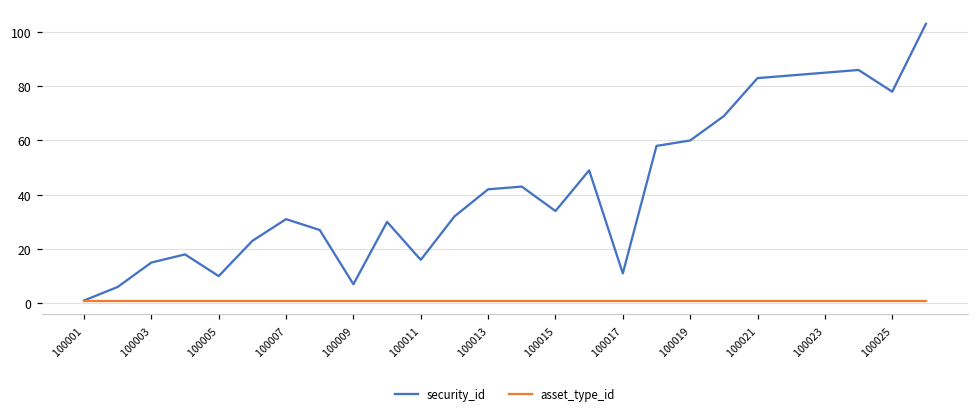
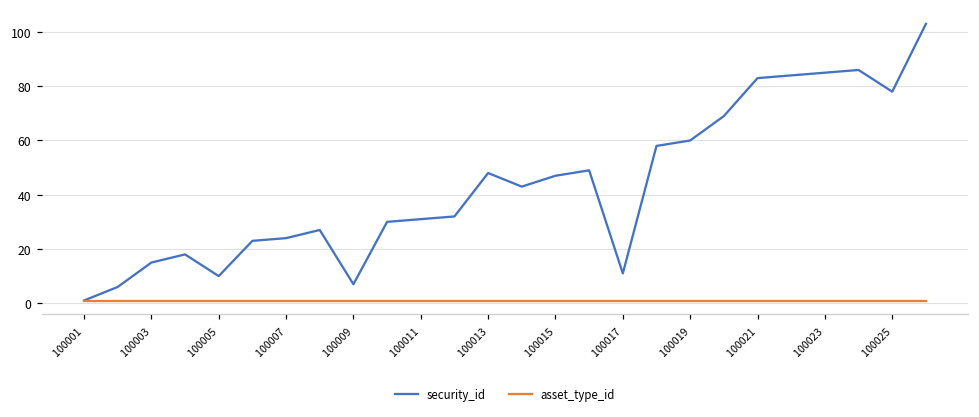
security_id, 100007: 31 -> 24
security_id, 100011: 16 -> 31
security_id, 100013: 42 -> 48
security_id, 100015: 34 -> 47
